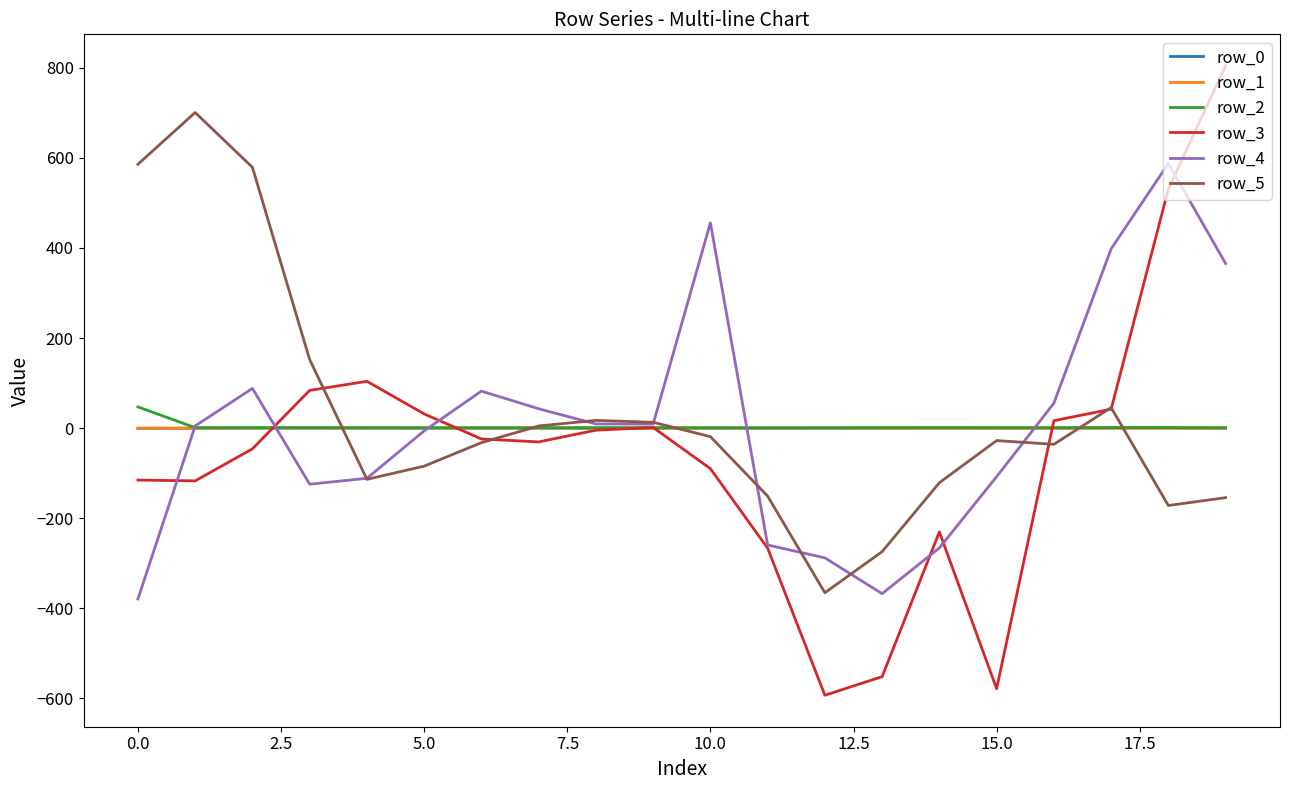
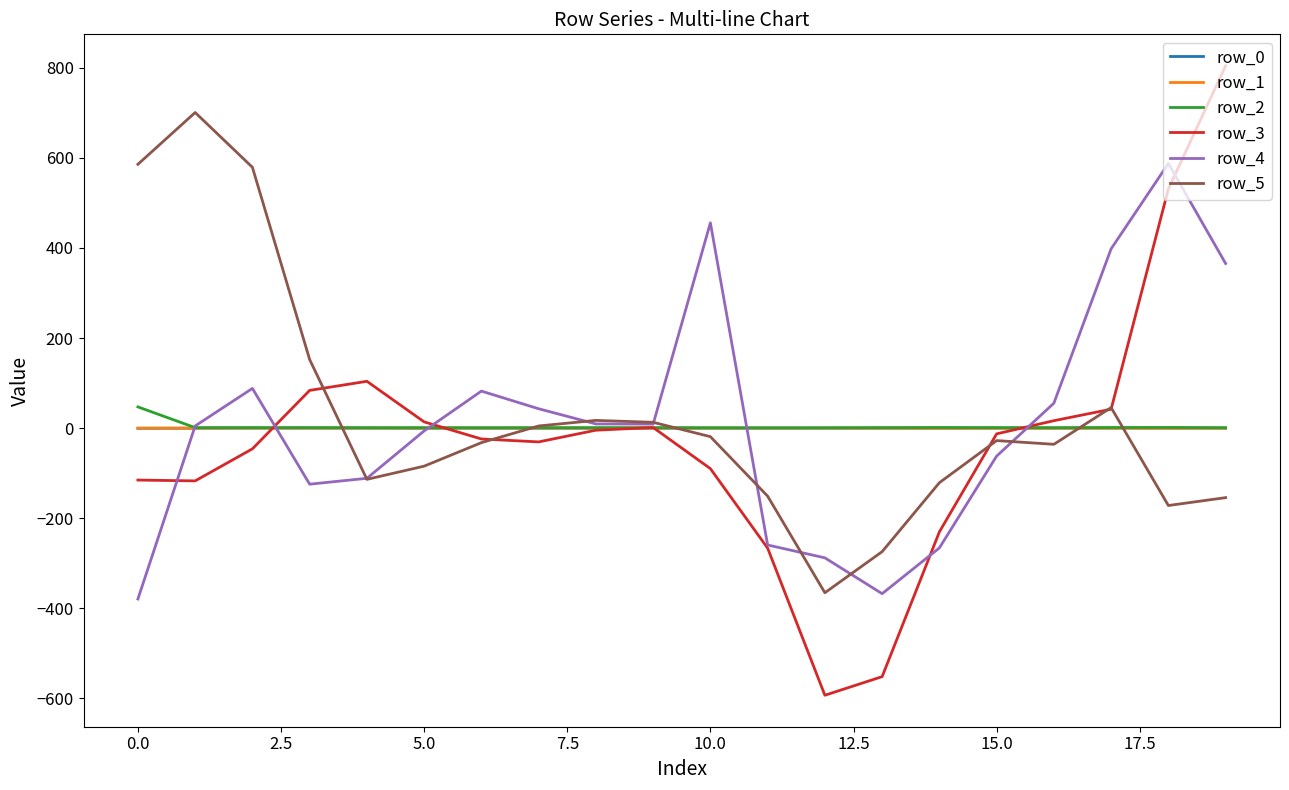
row_3, 5.0: 30 -> 10
row_3, 15.0: -580 -> -10
row_4, 15.0: -110 -> -60
